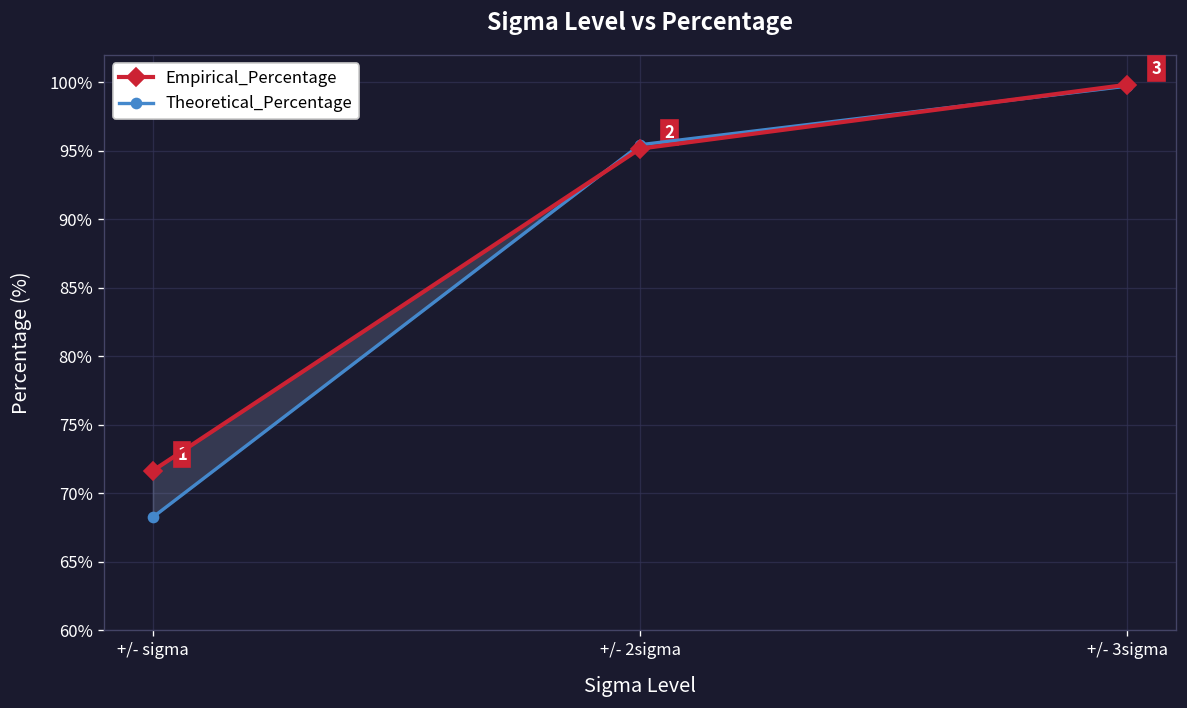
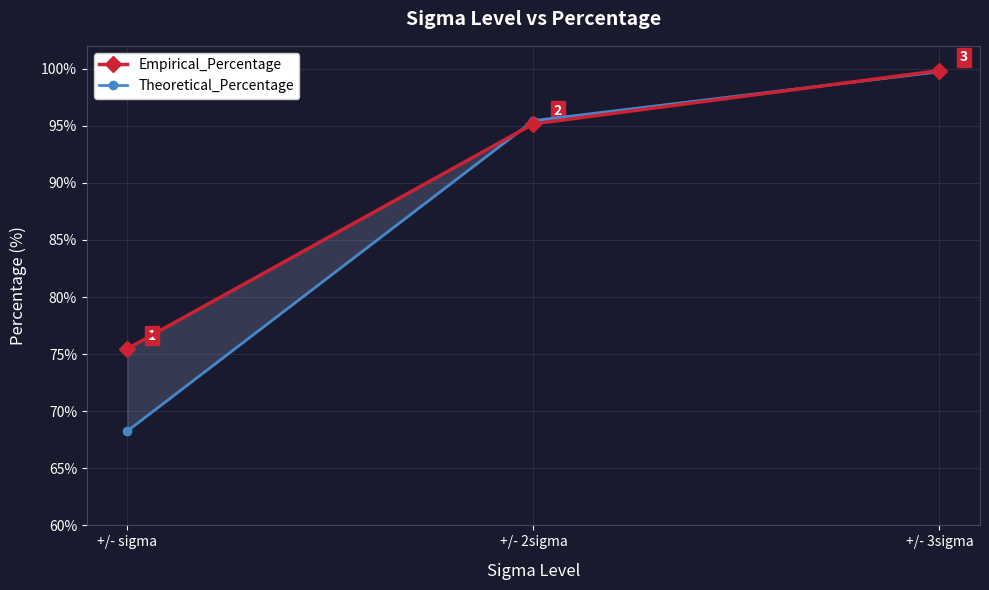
Empirical_Percentage, +/- sigma: 71.7% -> 75.5%
